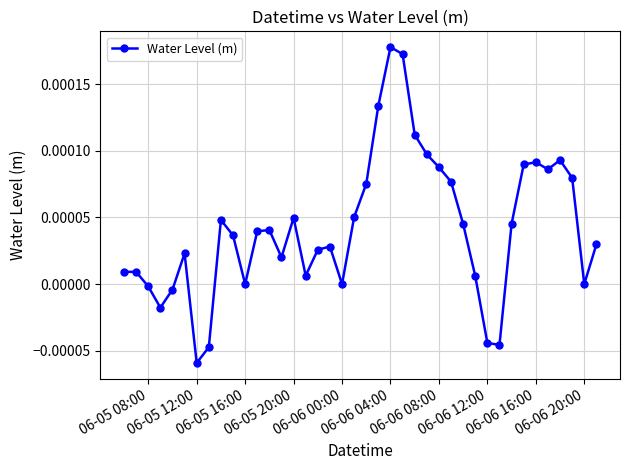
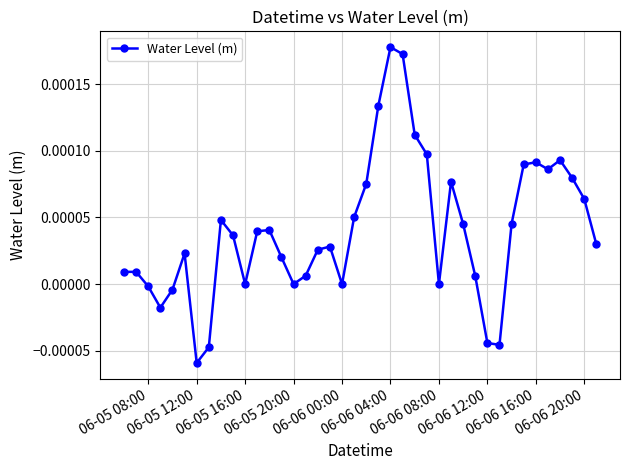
06-05 20:00: 0.00005 -> 0.00000
06-06 08:00: 0.0001 -> 0.0000
06-06 20:00: 0.0000 -> 0.0001
